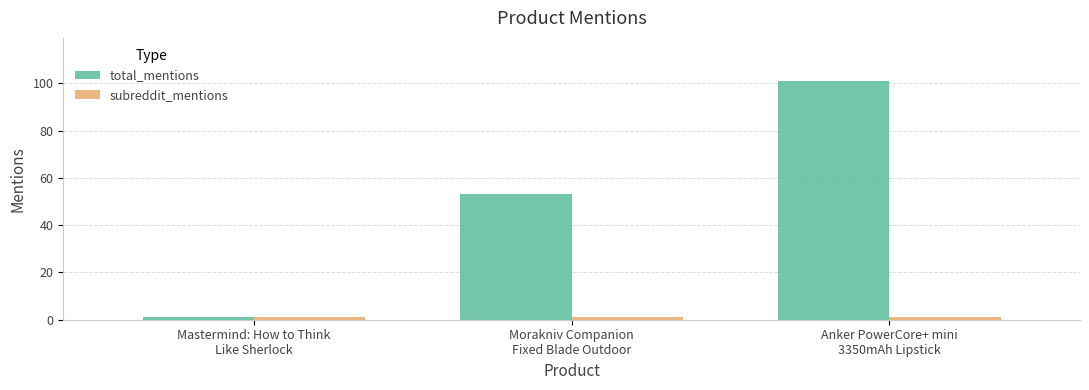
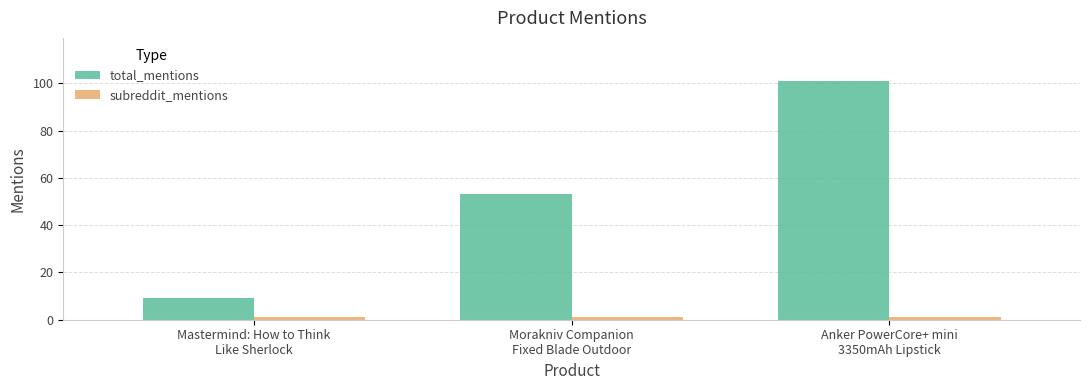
total_mentions, Mastermind: How to Think Like Sherlock: 1 -> 9
